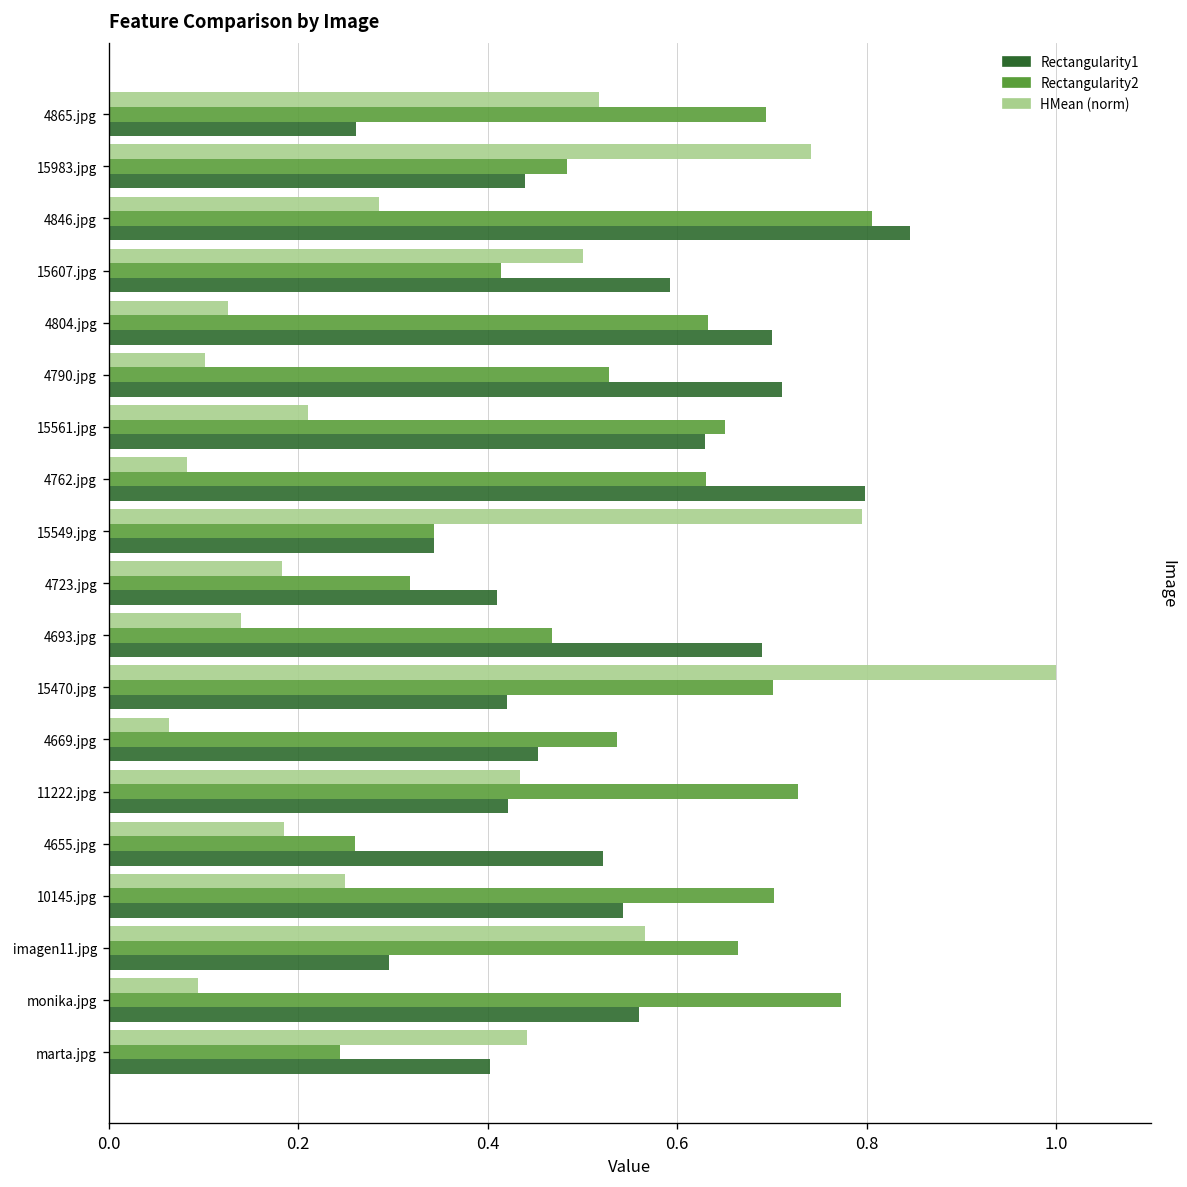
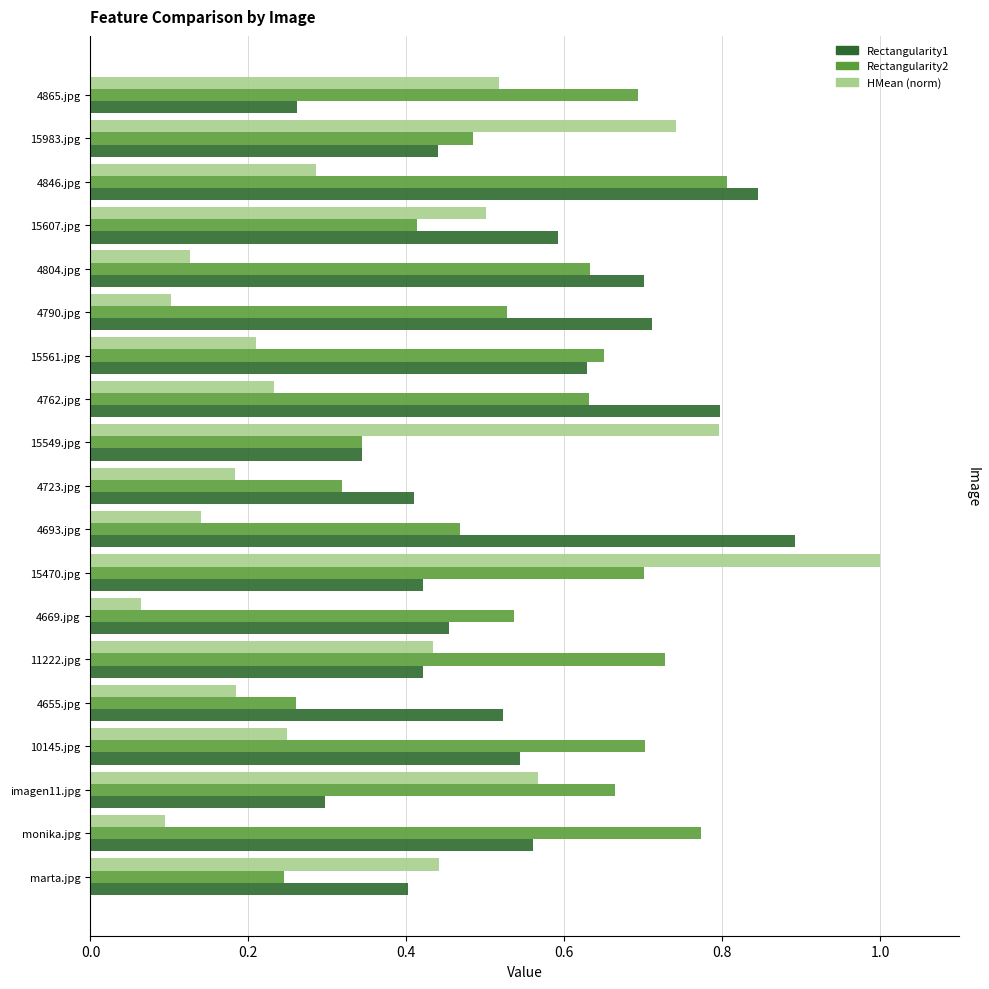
HMean (norm), 4762.jpg: 0.08 -> 0.23
Rectangularity1, 4693.jpg: 0.69 -> 0.89
